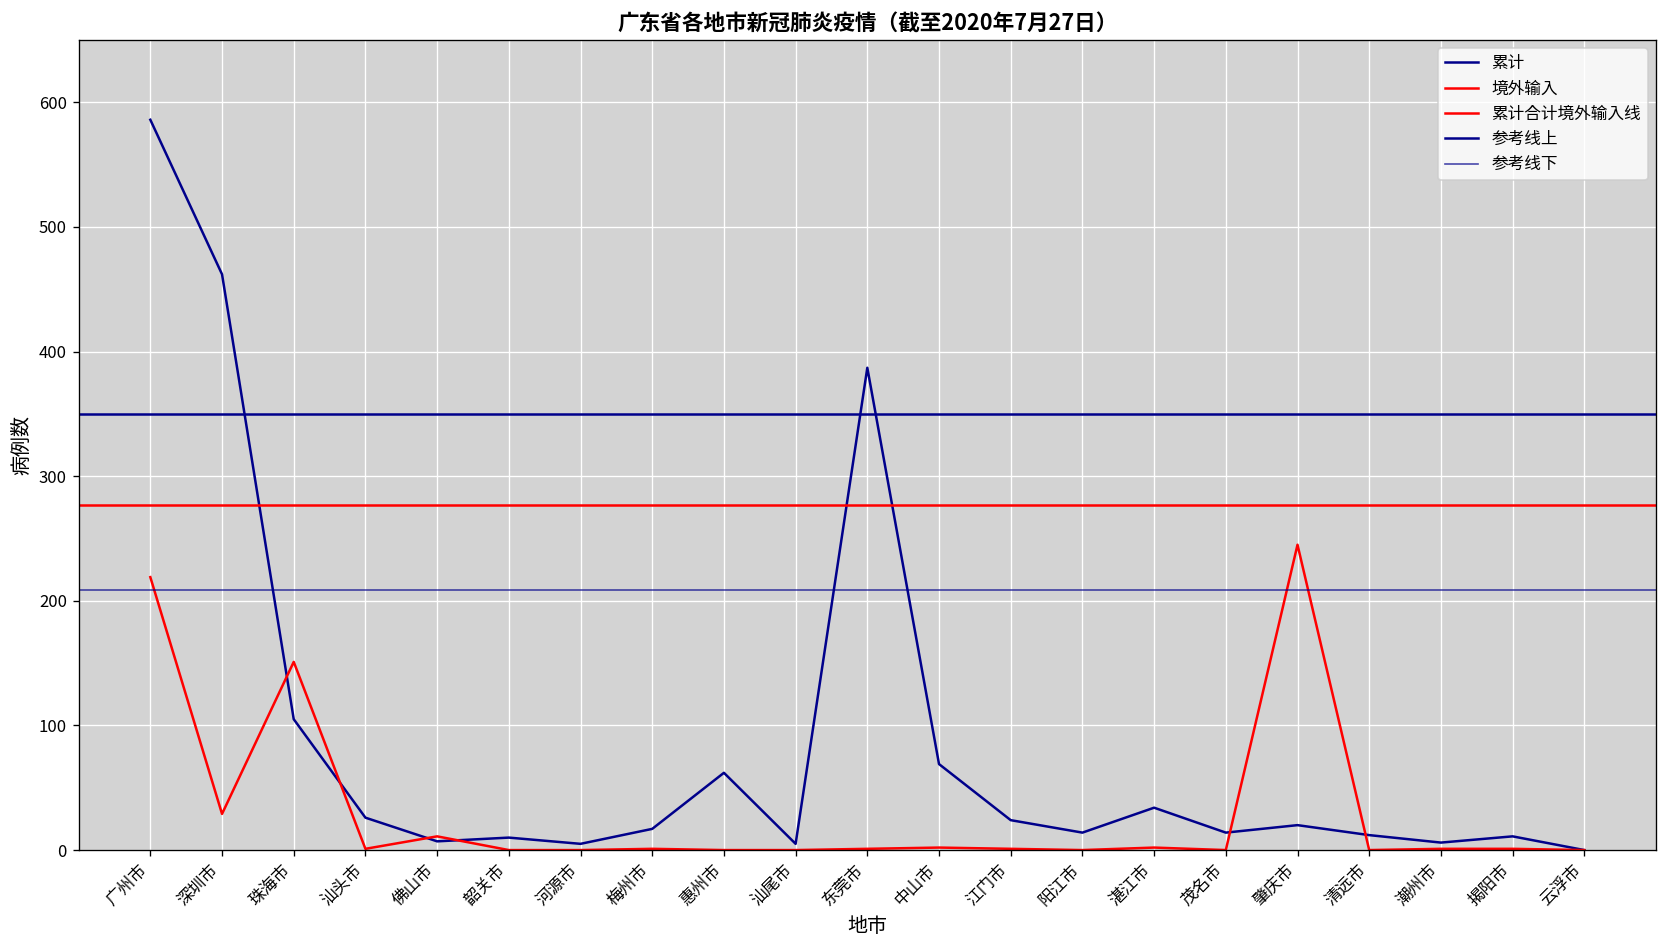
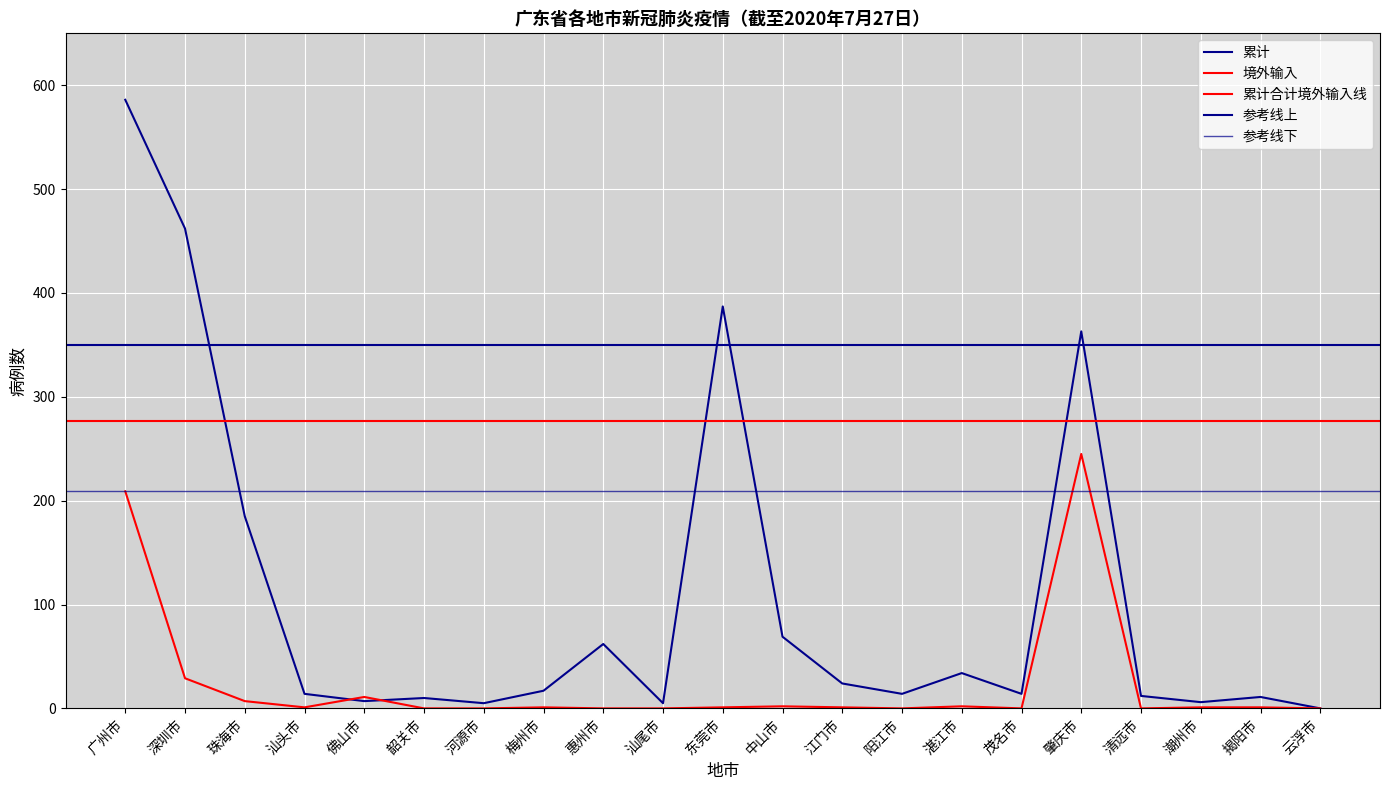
境外输入, 广州市: 219 -> 209
累计, 珠海市: 105 -> 185
境外输入, 珠海市: 151 -> 7
累计, 汕头市: 26 -> 14
累计, 肇庆市: 20 -> 363
